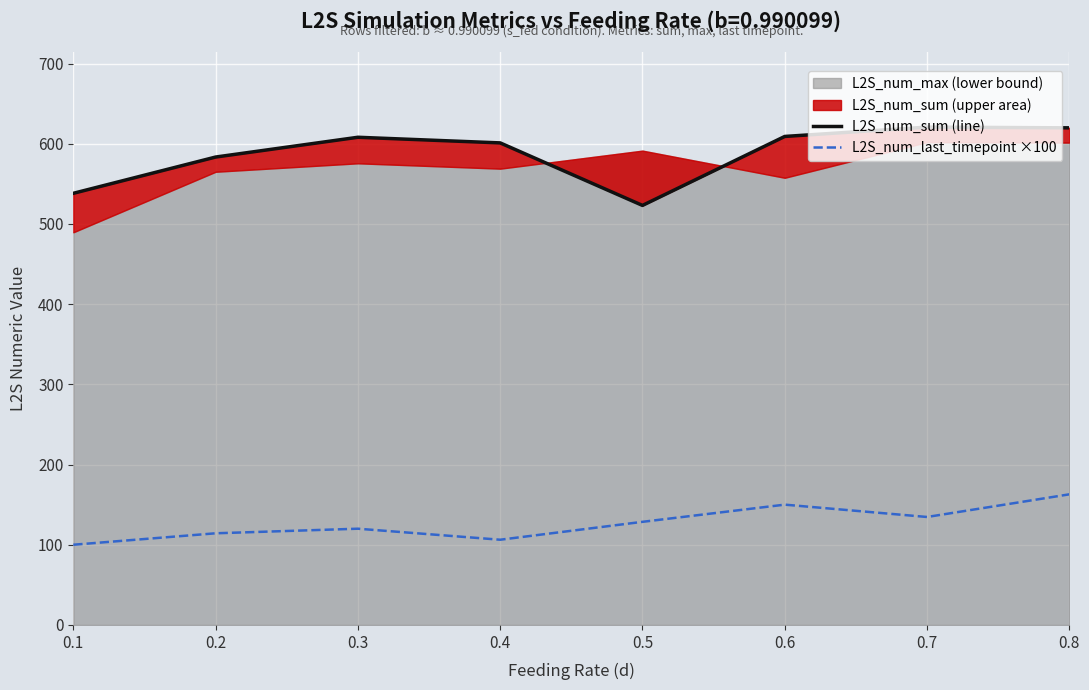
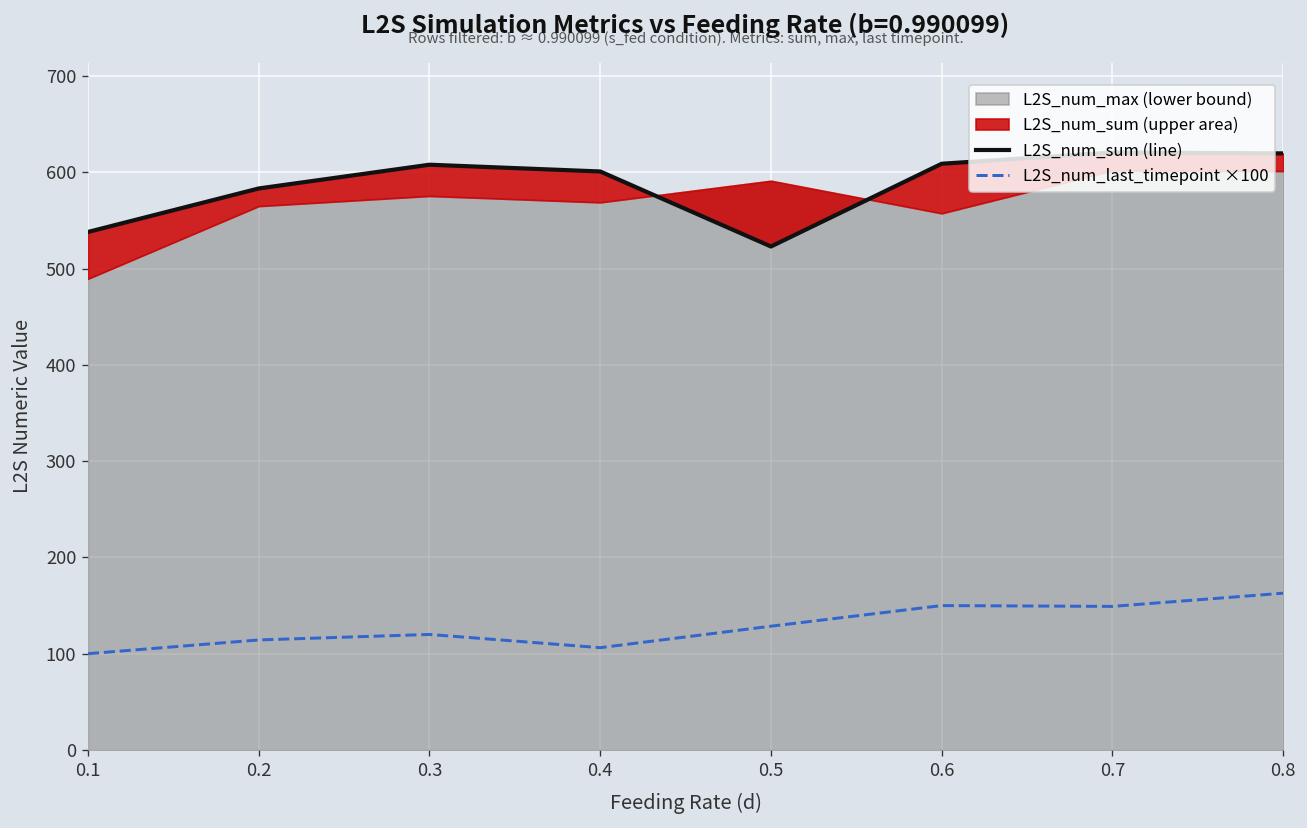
L2S_num_last_timepoint ×100, 0.7: 130 -> 150
